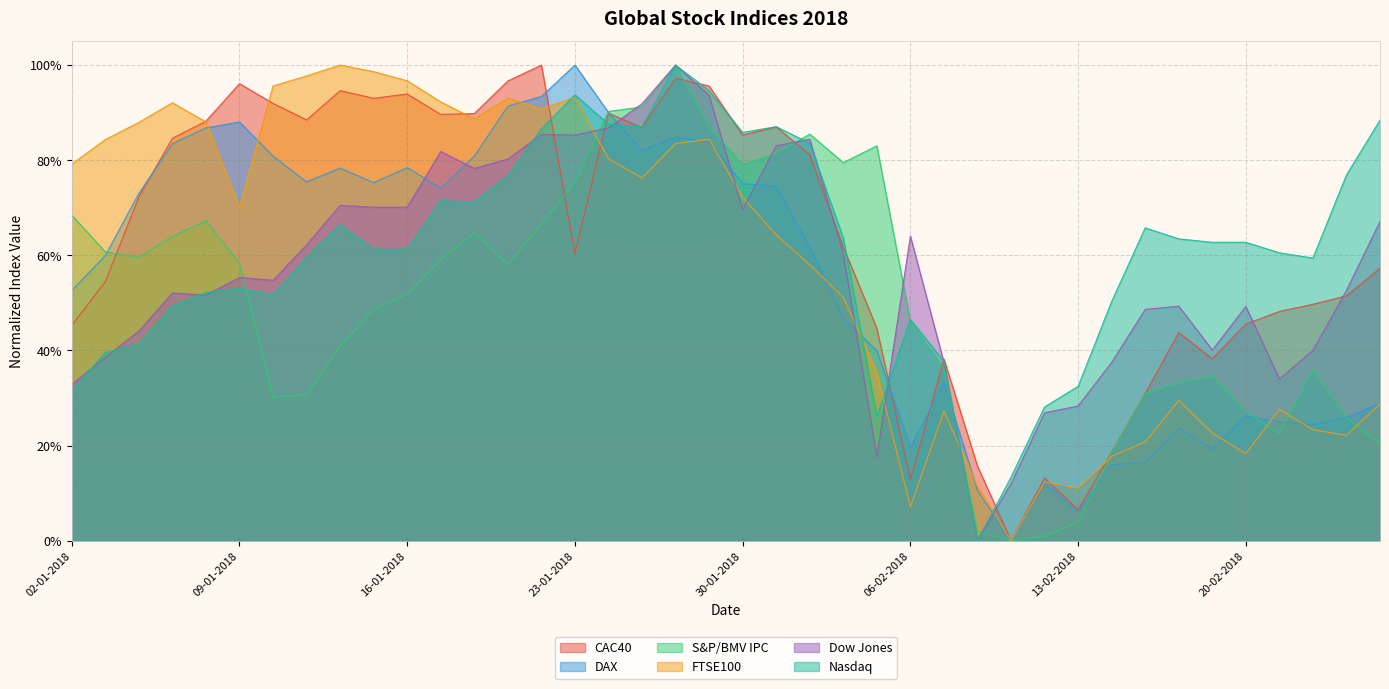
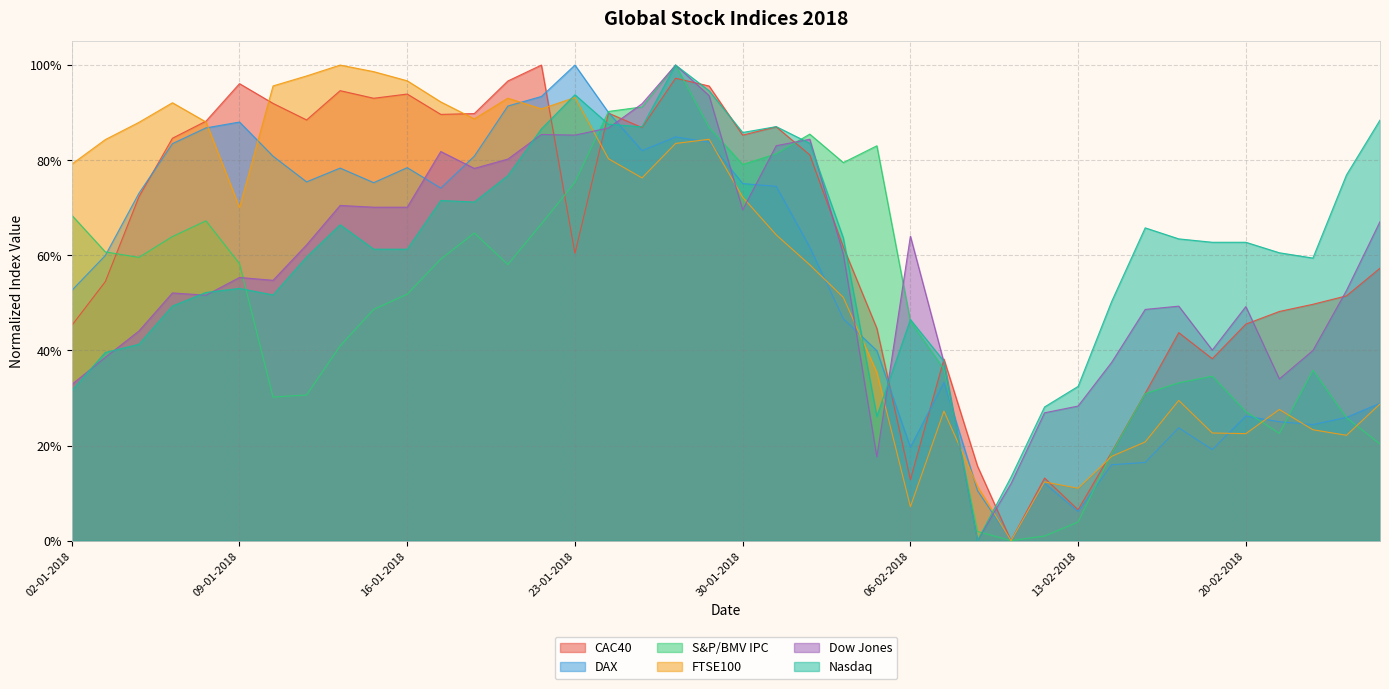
FTSE100, 20-02-2018: 18% -> 23%
